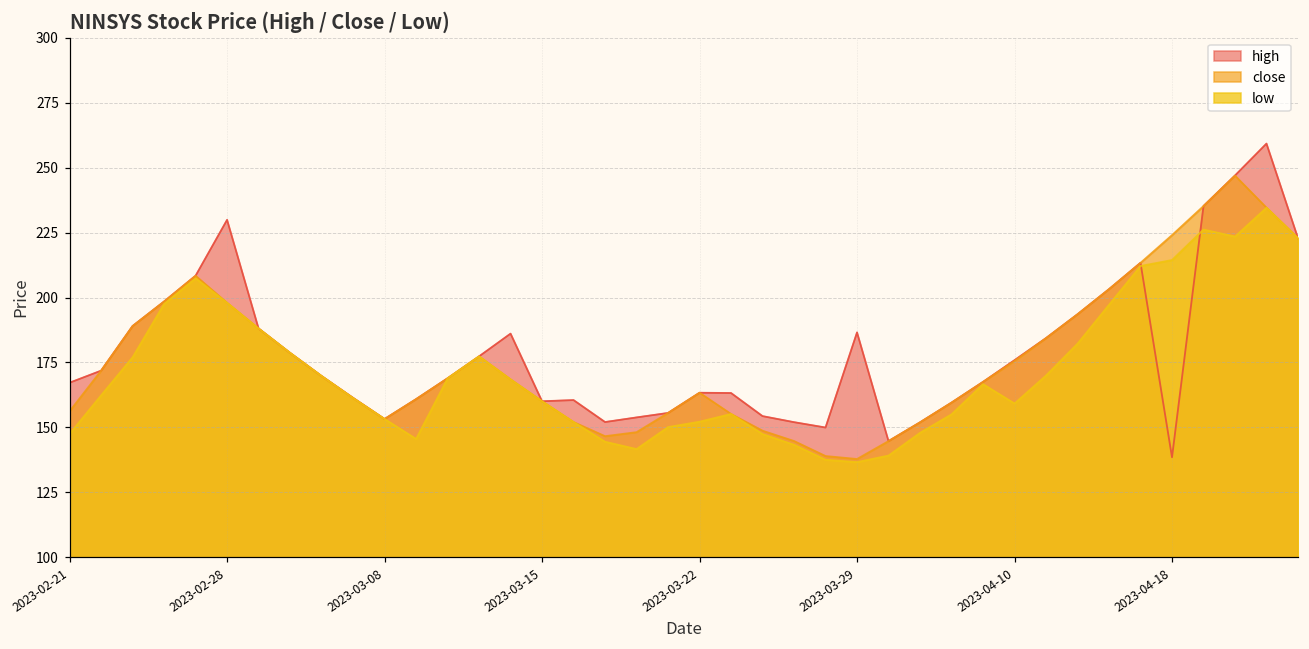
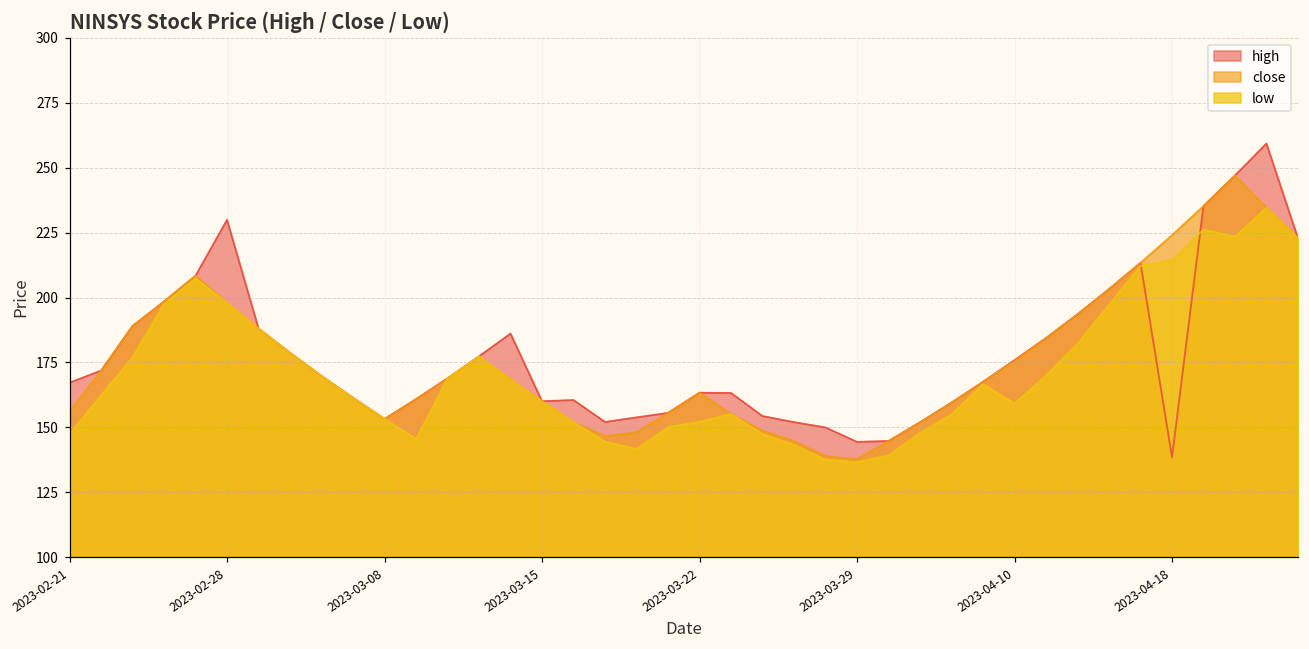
high, 2023-03-29: 187 -> 144
